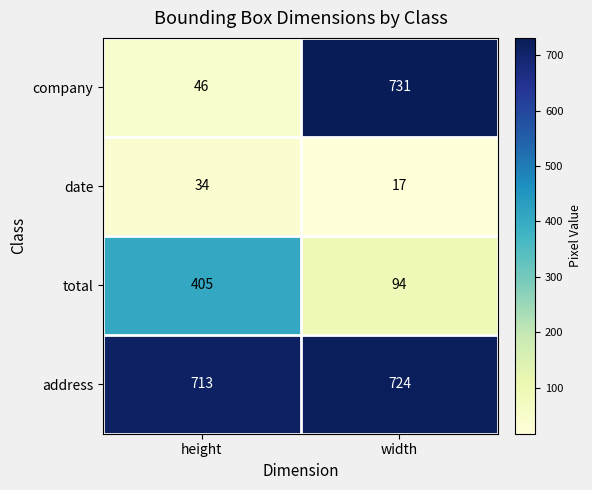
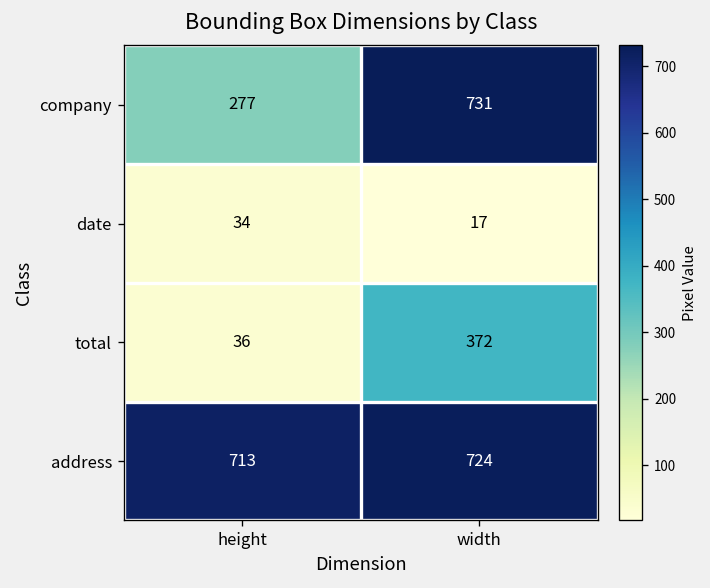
company, height: 46 -> 277
total, height: 405 -> 36
total, width: 94 -> 372
